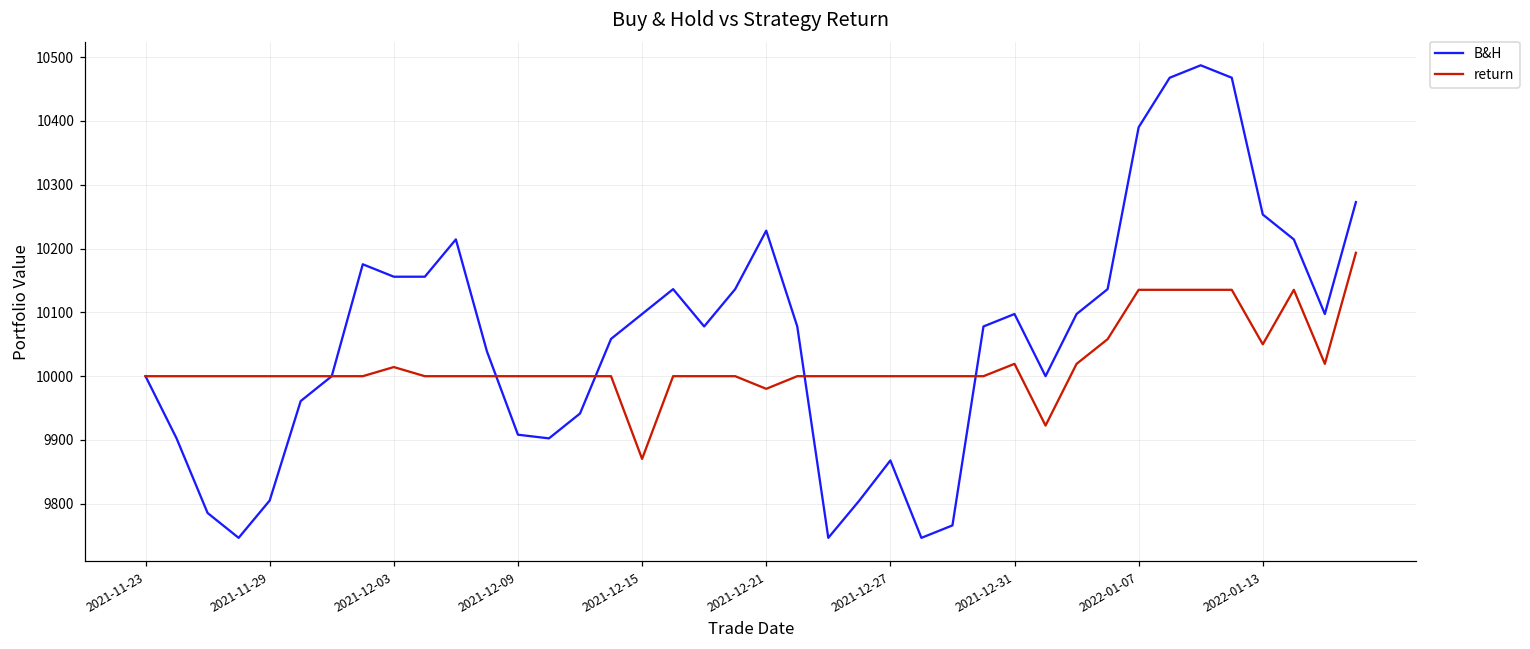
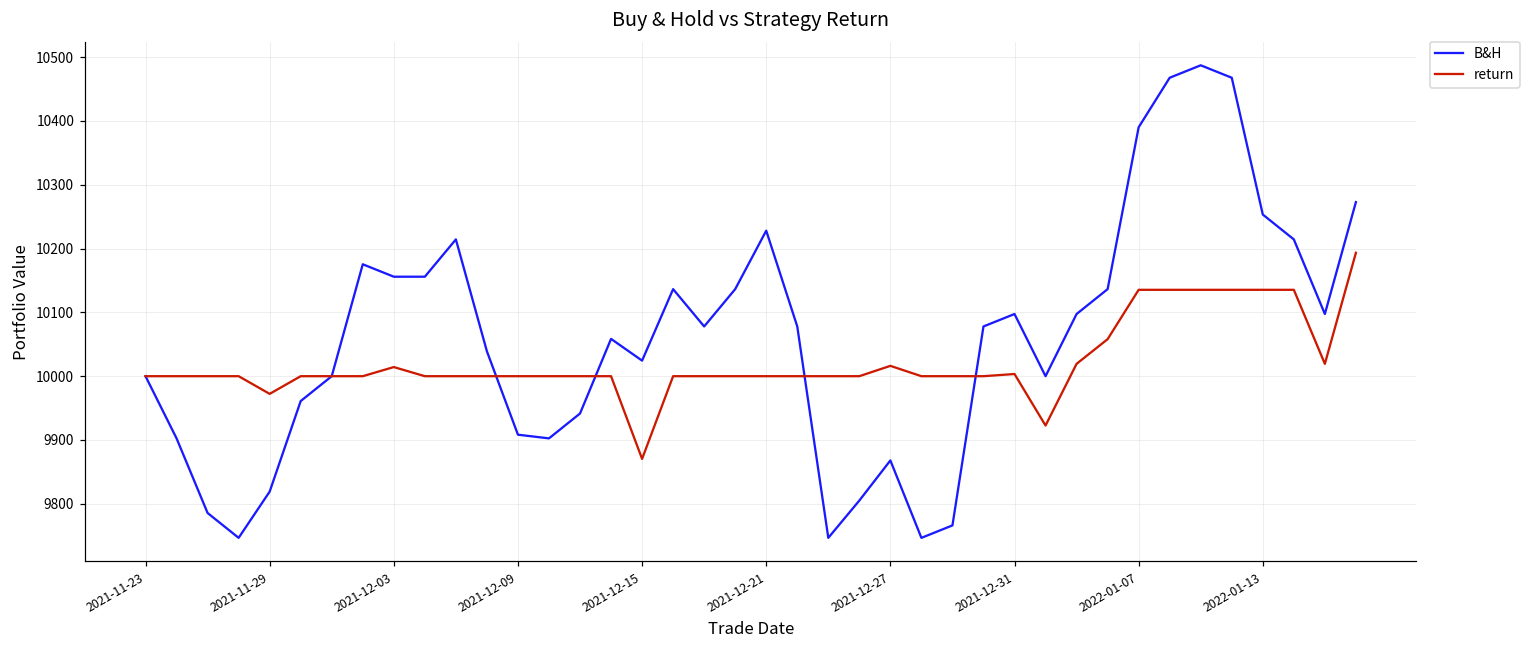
B&H, 2021-11-29: 9810 -> 9820
return, 2021-11-29: 10000 -> 9970
B&H, 2021-12-15: 10100 -> 10020
return, 2021-12-21: 9980 -> 10000
return, 2021-12-27: 10000 -> 10020
return, 2021-12-31: 10020 -> 10000
return, 2022-01-13: 10050 -> 10140
